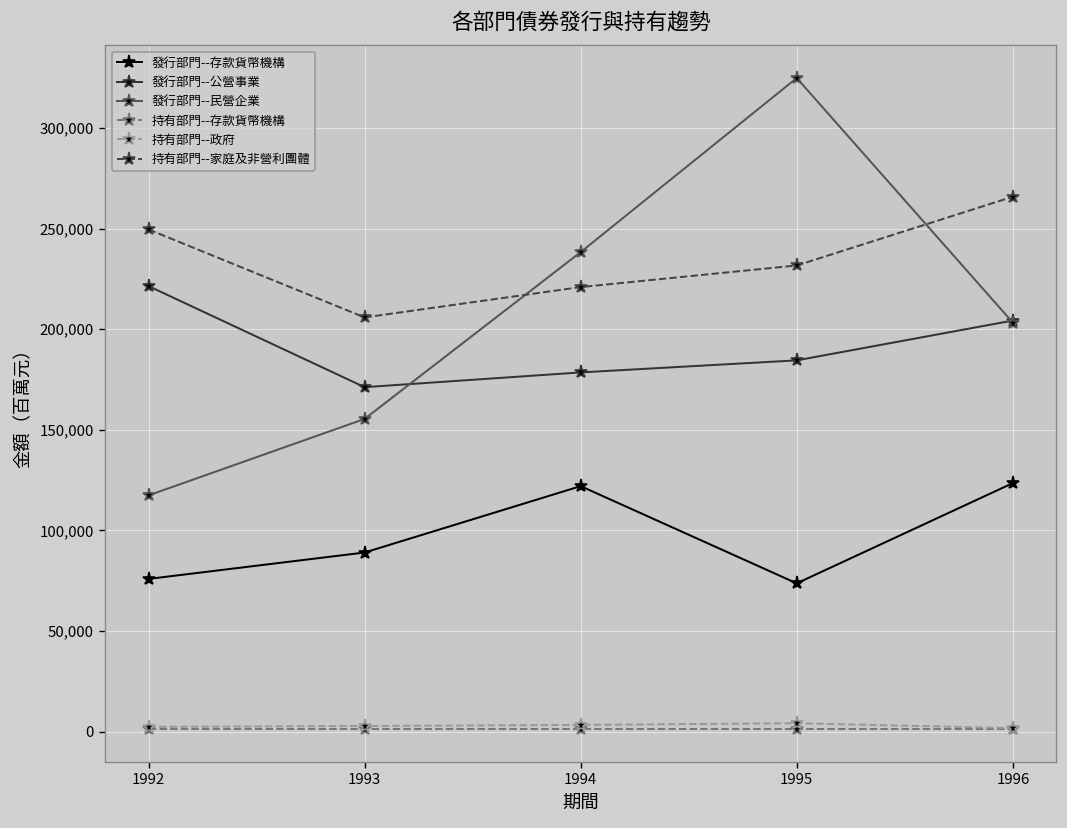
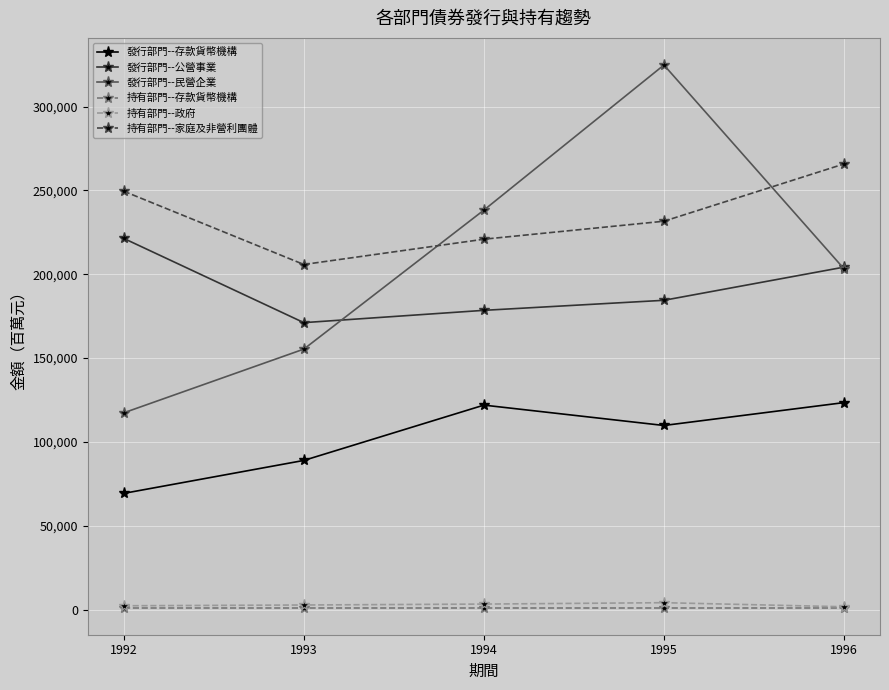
發行部門--存款貨幣機構, 1992: 76,000 -> 69,000
發行部門--存款貨幣機構, 1995: 74,000 -> 110,000
